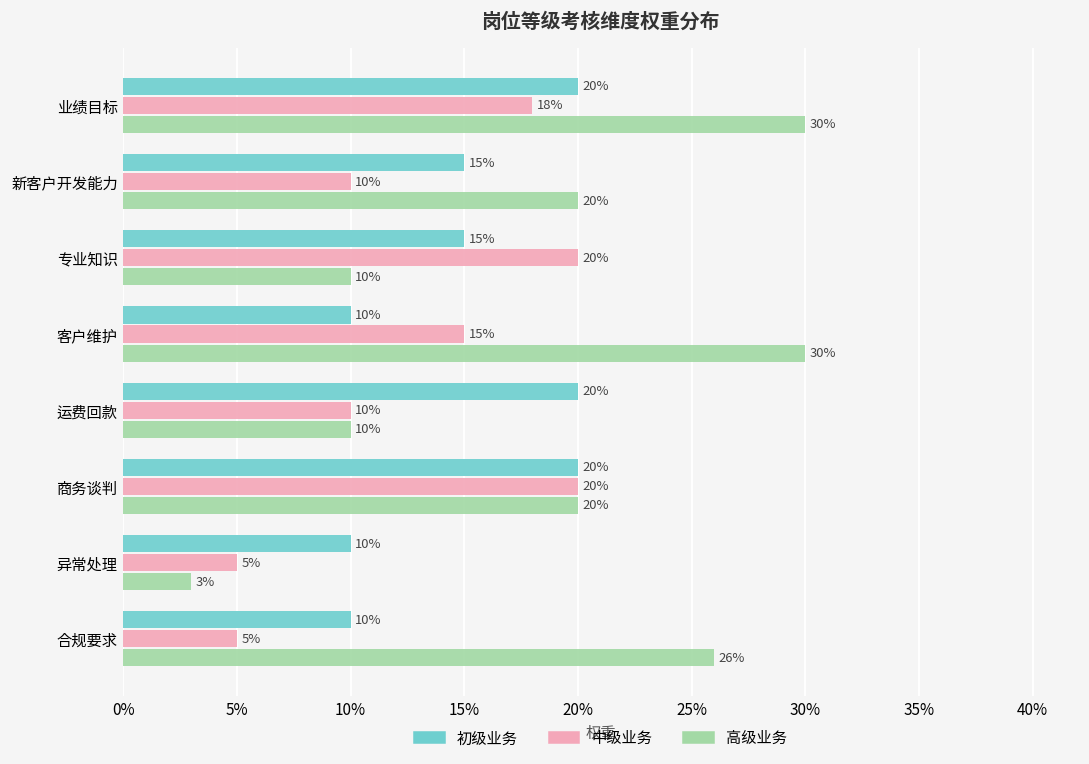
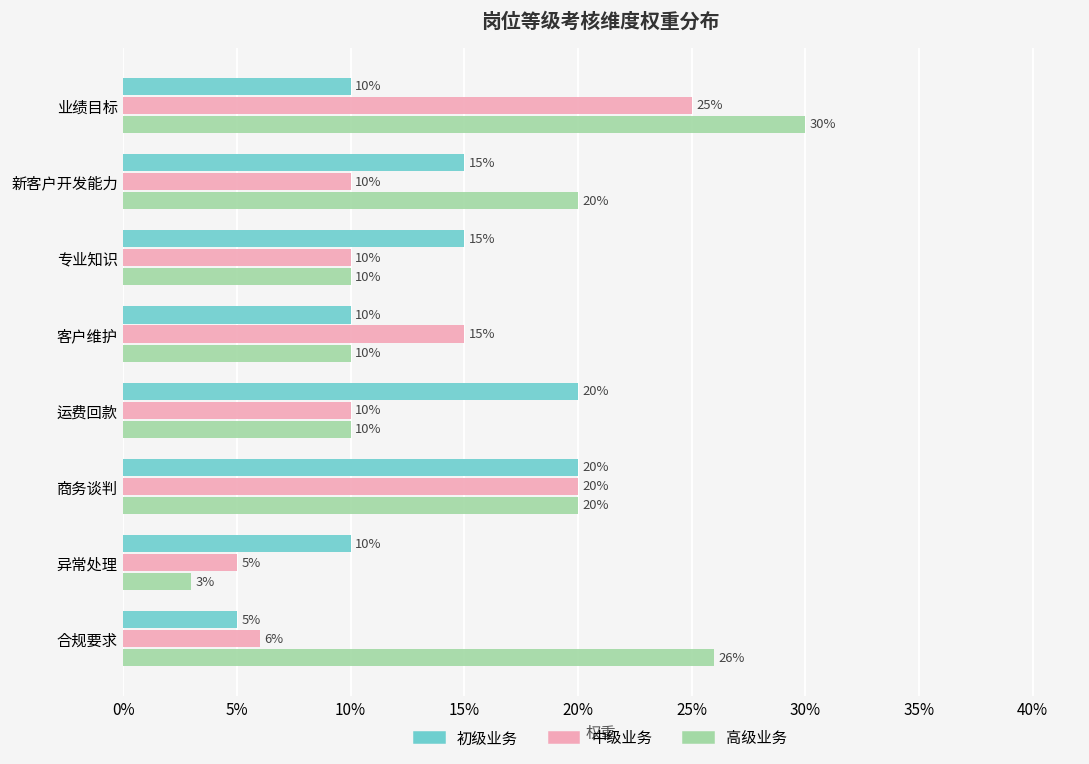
初级业务, 业绩目标: 20% -> 10%
中级业务, 业绩目标: 18% -> 25%
中级业务, 专业知识: 20% -> 10%
高级业务, 客户维护: 30% -> 10%
初级业务, 合规要求: 10% -> 5%
中级业务, 合规要求: 5% -> 6%
